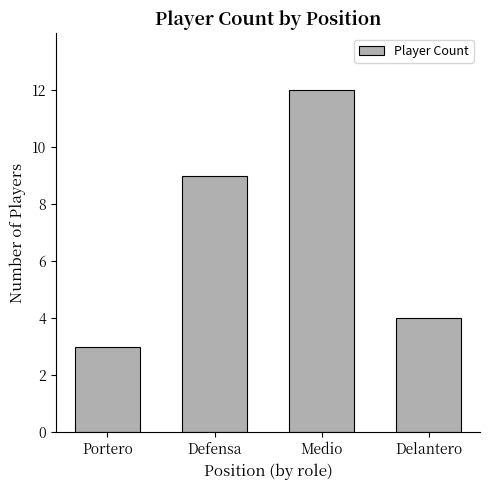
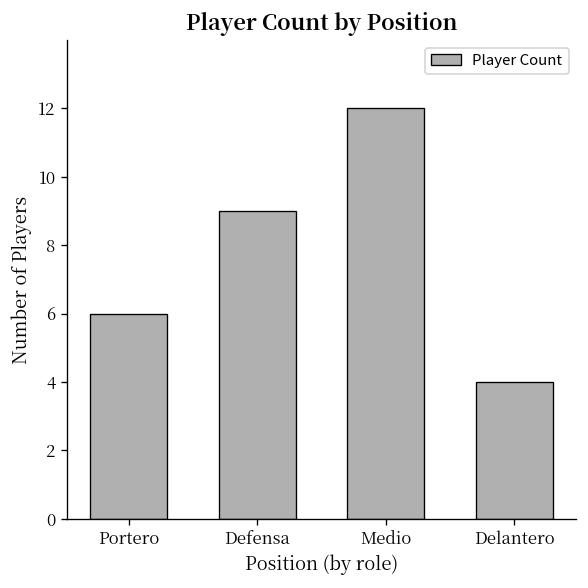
Portero: 3 -> 6
